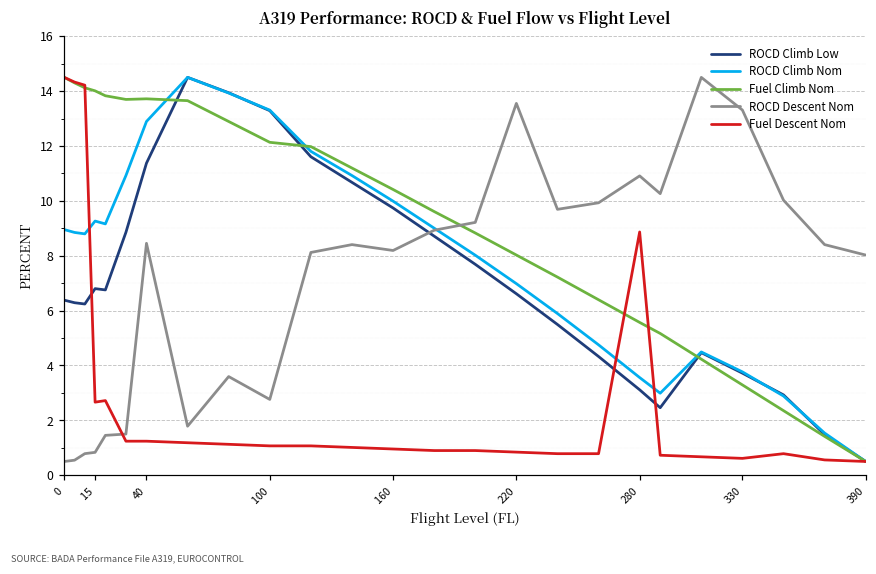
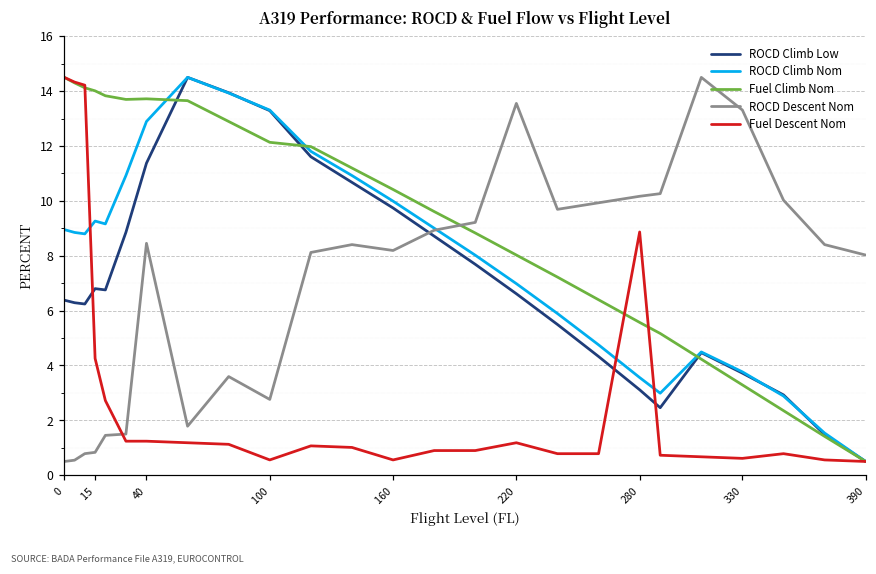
Fuel Descent Nom, 15: 2.7 -> 4.3
Fuel Descent Nom, 100: 1.1 -> 0.6
Fuel Descent Nom, 160: 1.0 -> 0.6
Fuel Descent Nom, 220: 0.8 -> 1.2
ROCD Descent Nom, 280: 10.9 -> 10.2
